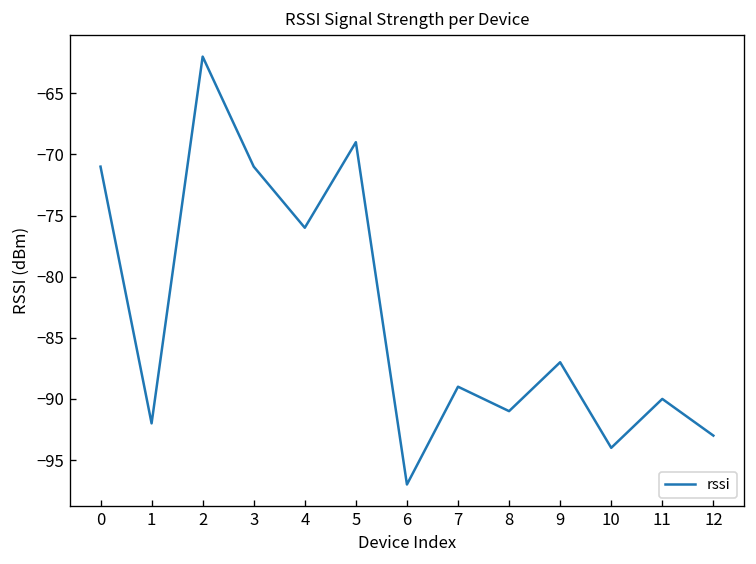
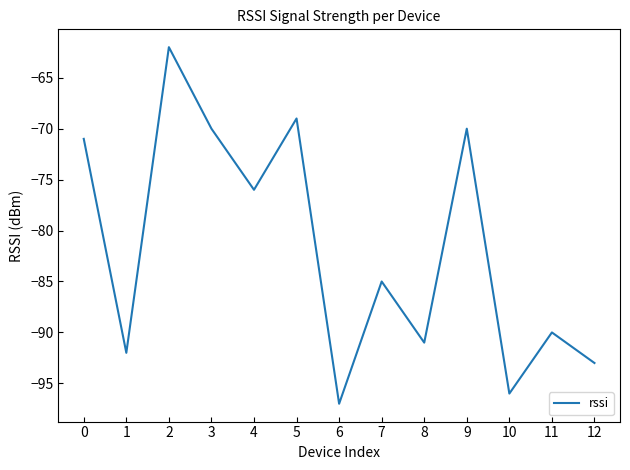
3: -71 -> -70
7: -89 -> -85
9: -87 -> -70
10: -94 -> -96
